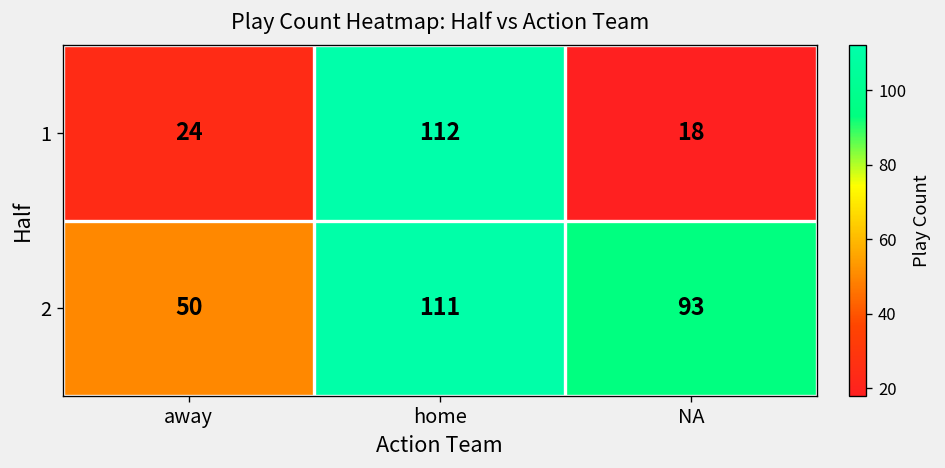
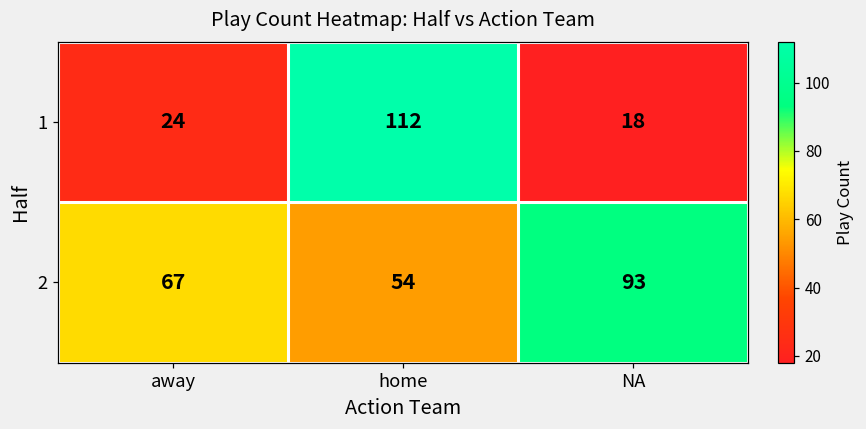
2, away: 50 -> 67
2, home: 111 -> 54
